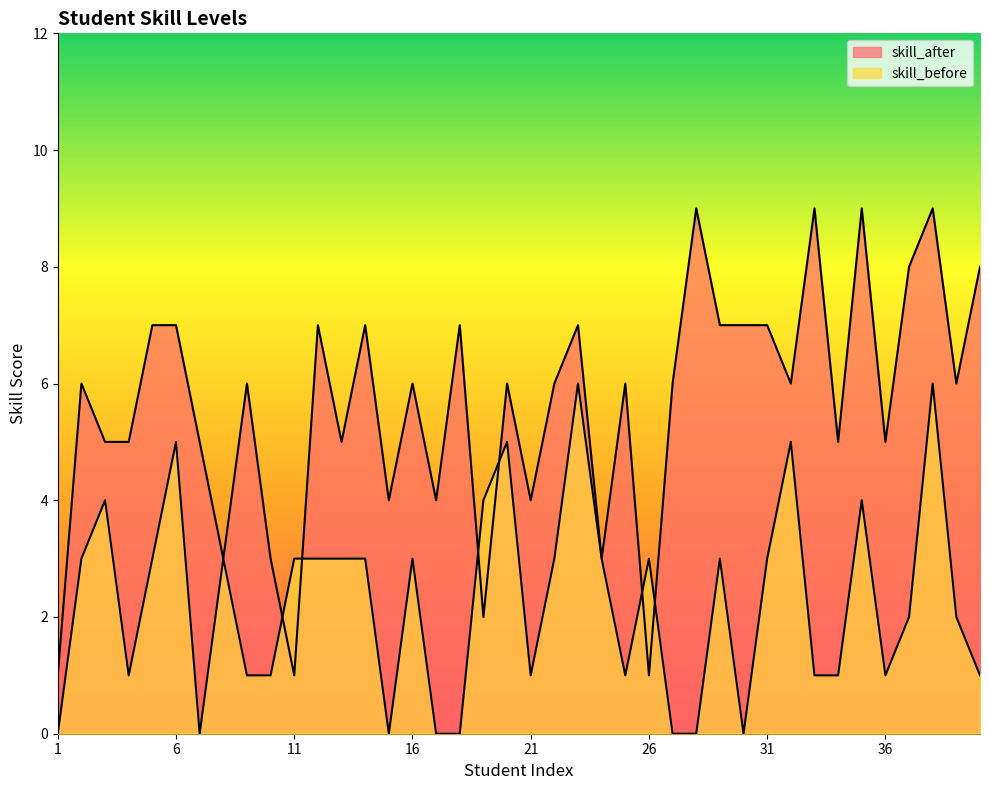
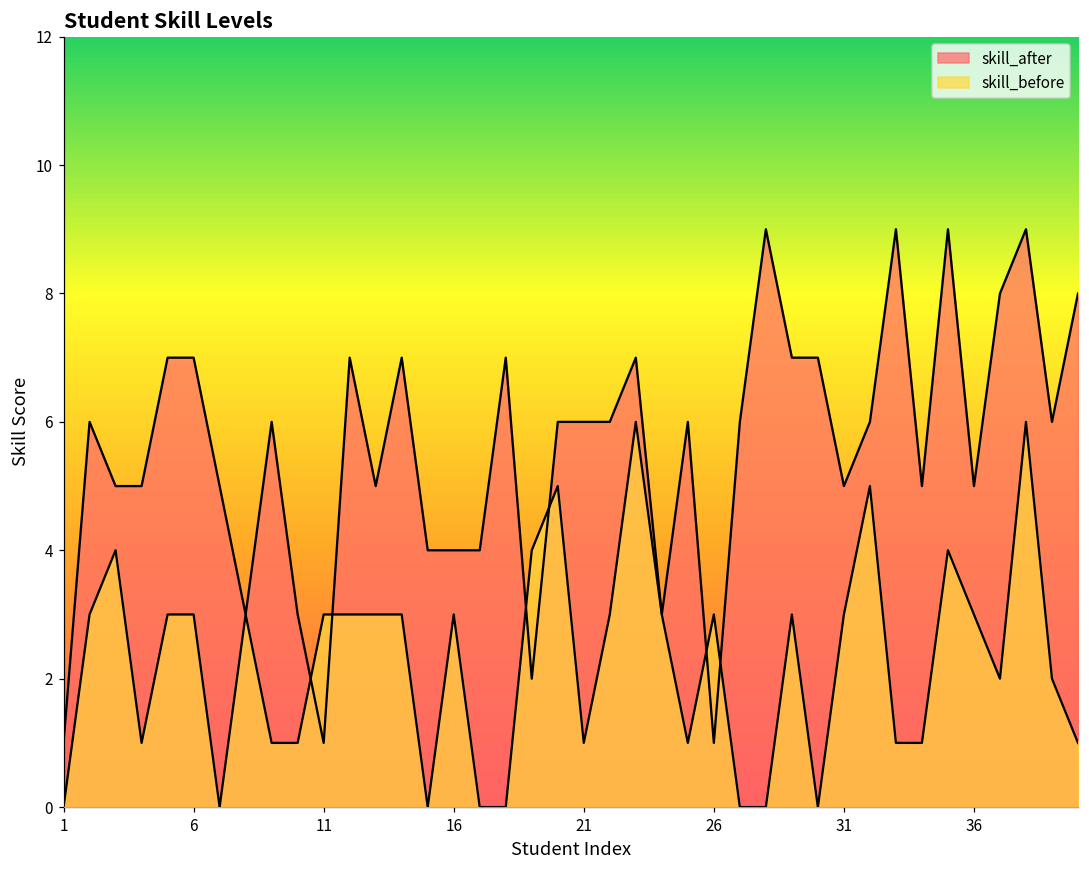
skill_before, 6: 5 -> 3
skill_after, 16: 6 -> 4
skill_after, 21: 4 -> 6
skill_after, 31: 7 -> 5
skill_before, 36: 1 -> 3
